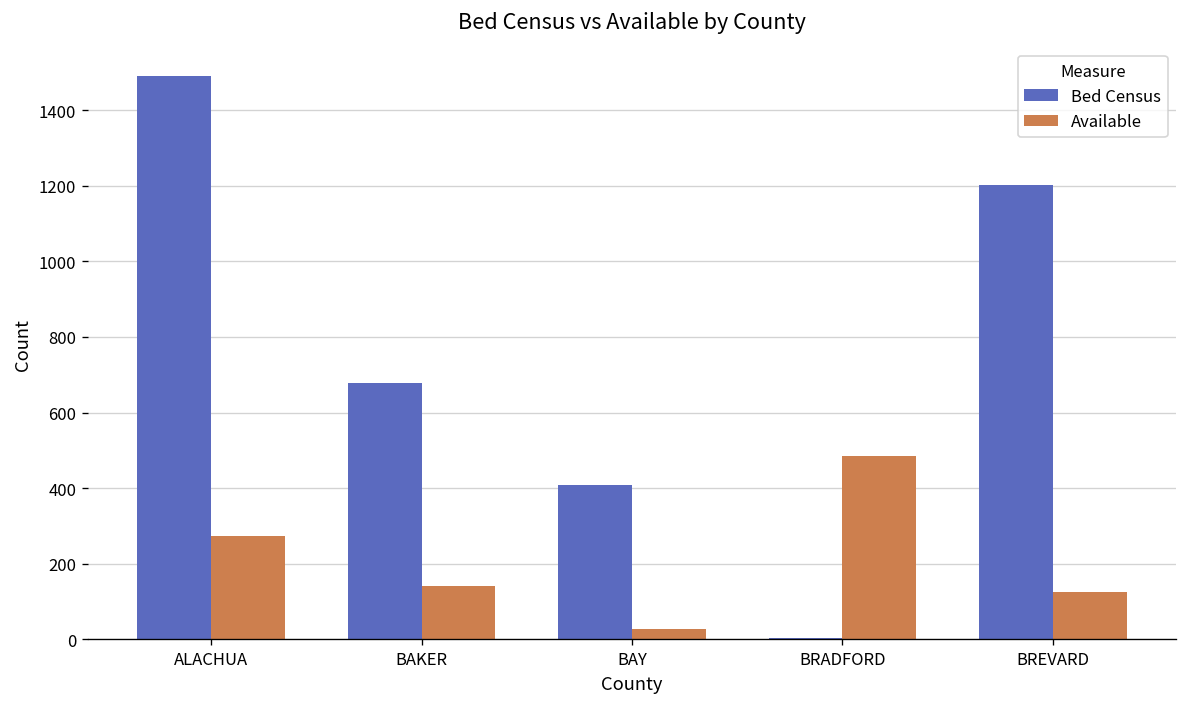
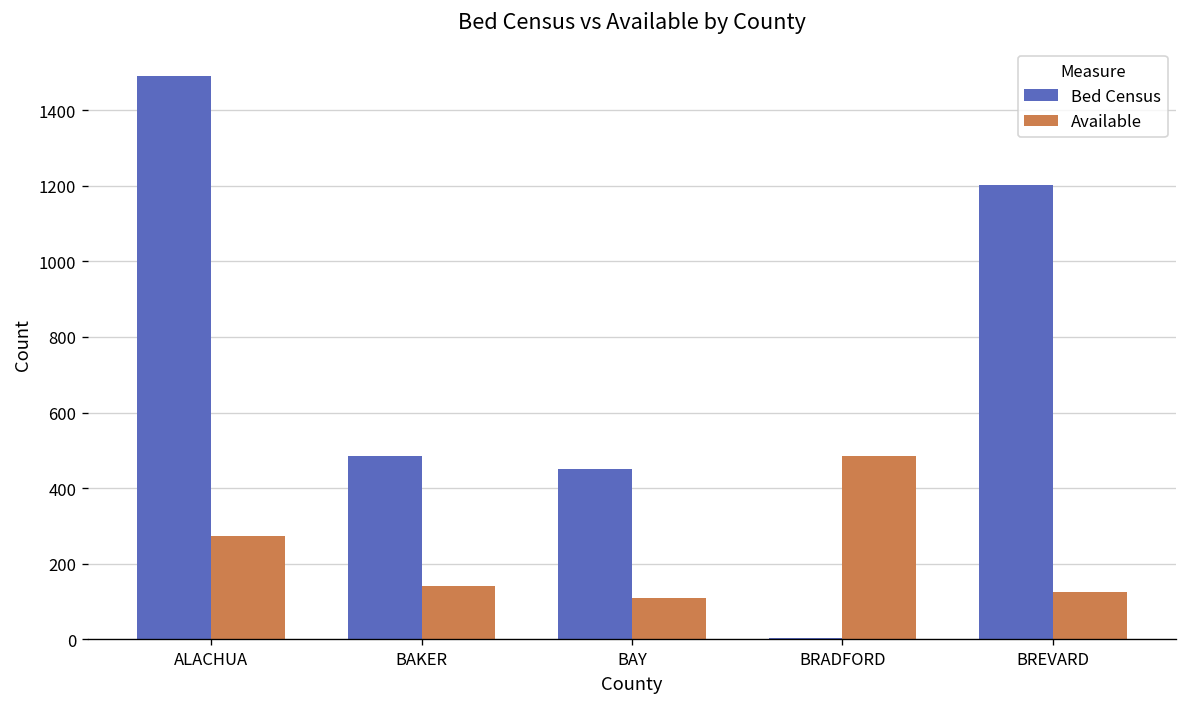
Bed Census, BAKER: 680 -> 480
Bed Census, BAY: 410 -> 450
Available, BAY: 30 -> 110
